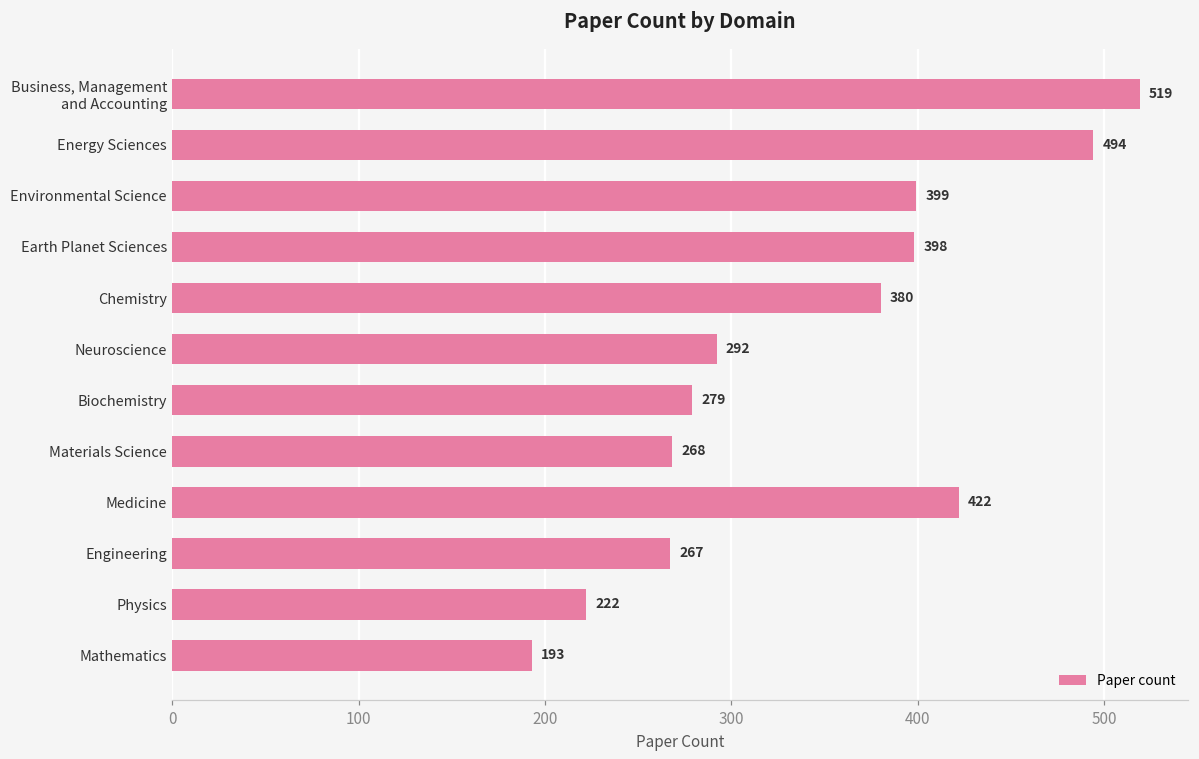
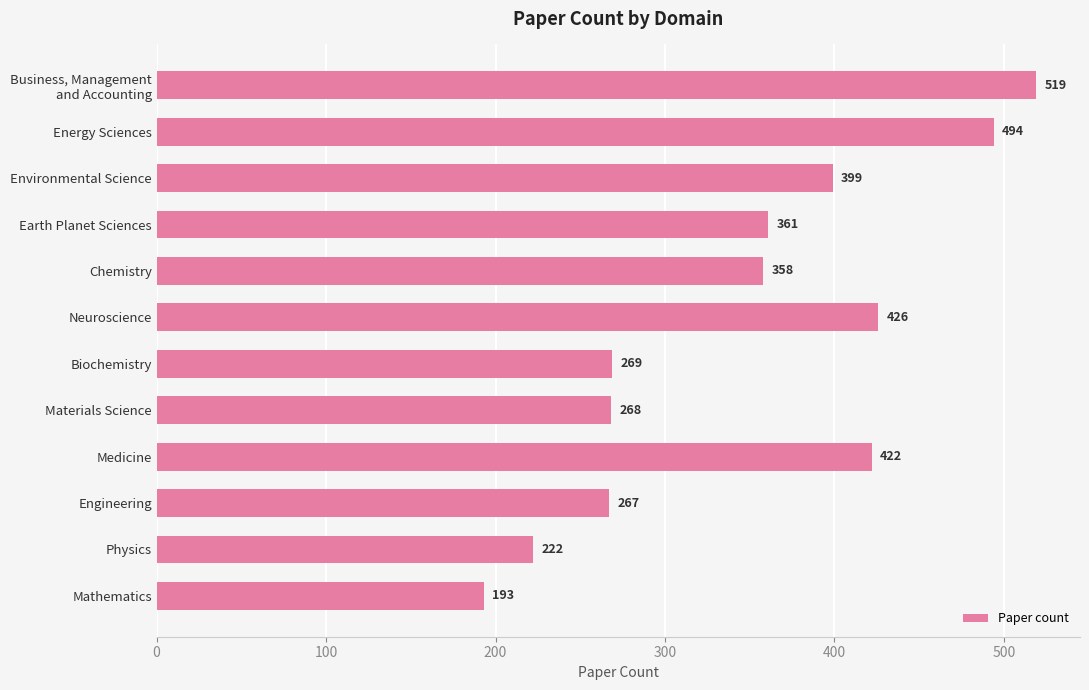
Earth Planet Sciences: 398 -> 361
Chemistry: 380 -> 358
Neuroscience: 292 -> 426
Biochemistry: 279 -> 269
